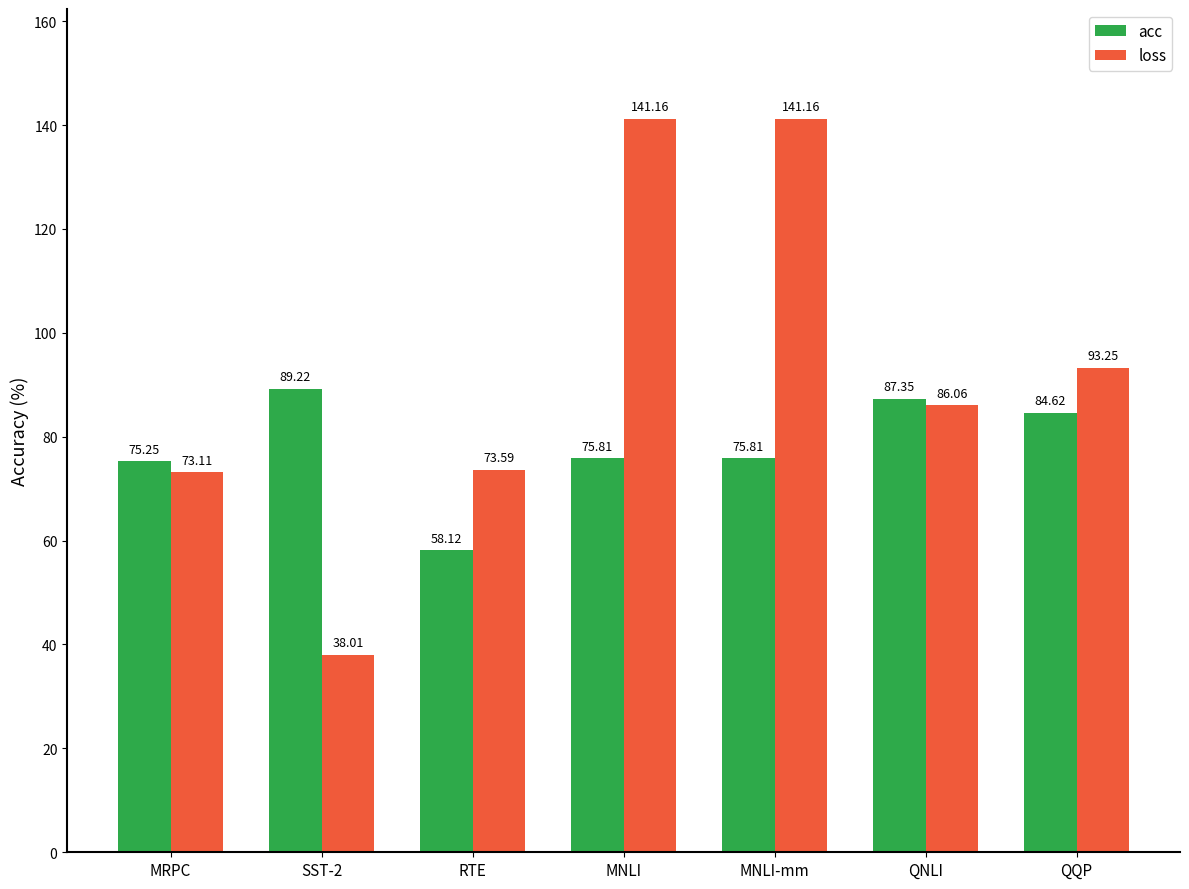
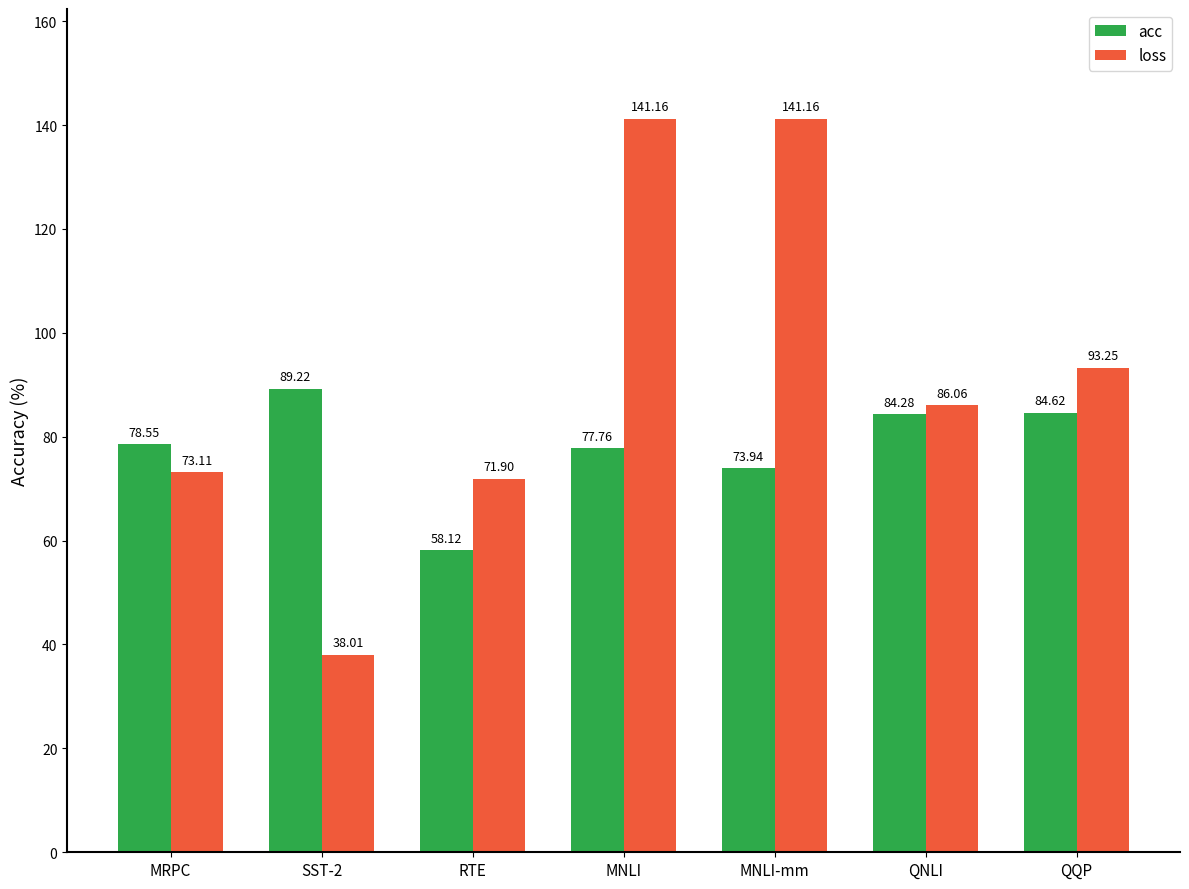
acc, MRPC: 75.25 -> 78.55
loss, RTE: 73.59 -> 71.90
acc, MNLI: 75.81 -> 77.76
acc, MNLI-mm: 75.81 -> 73.94
acc, QNLI: 87.35 -> 84.28
